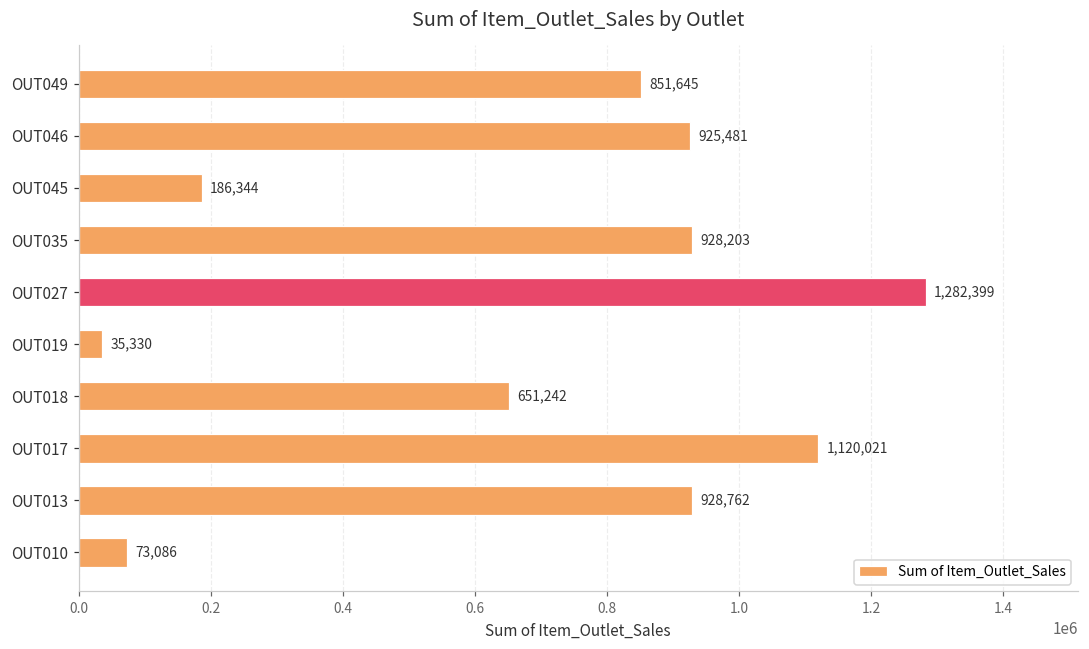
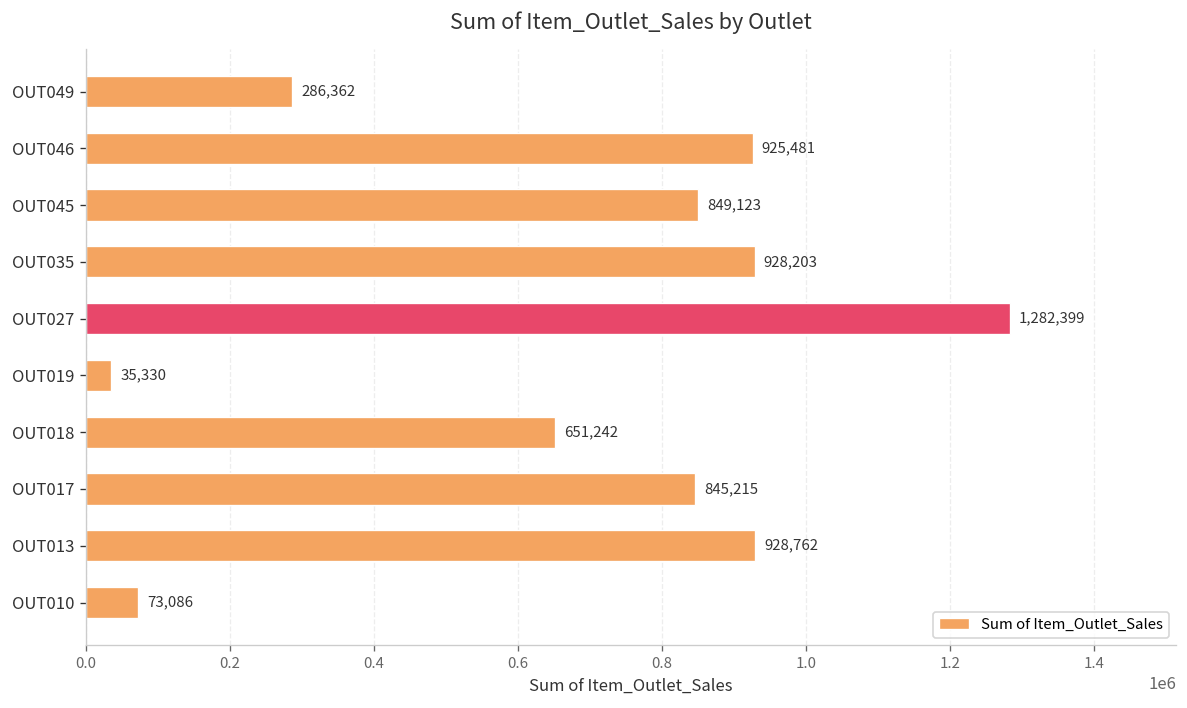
OUT049: 851,645 -> 286,362
OUT045: 186,344 -> 849,123
OUT017: 1,120,021 -> 845,215
